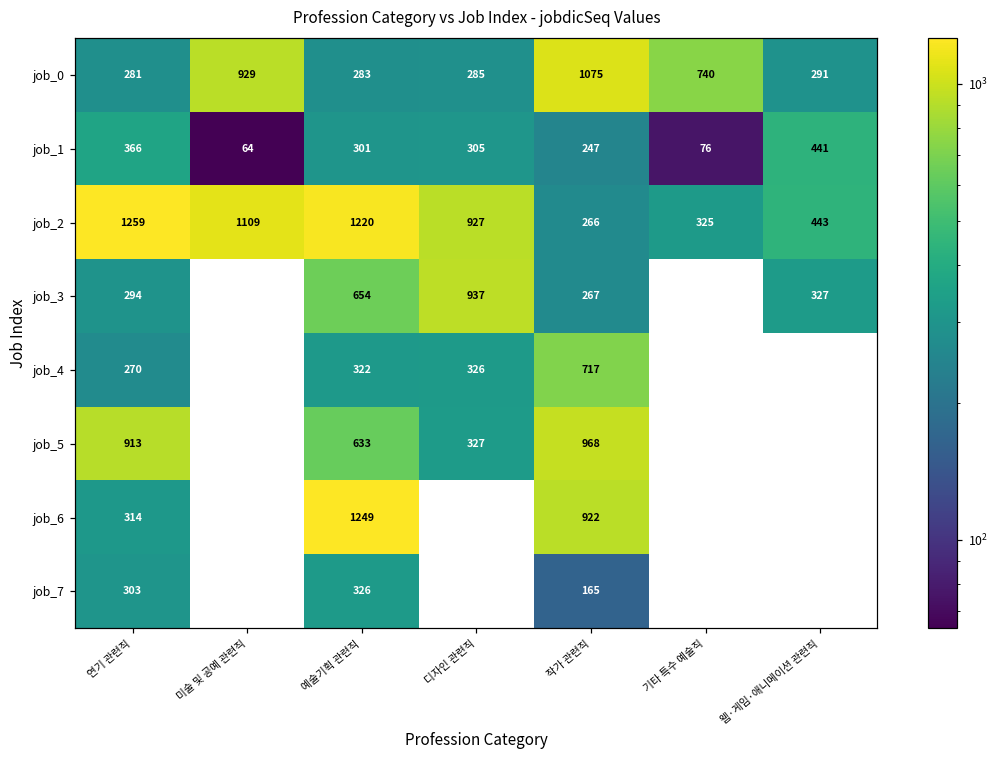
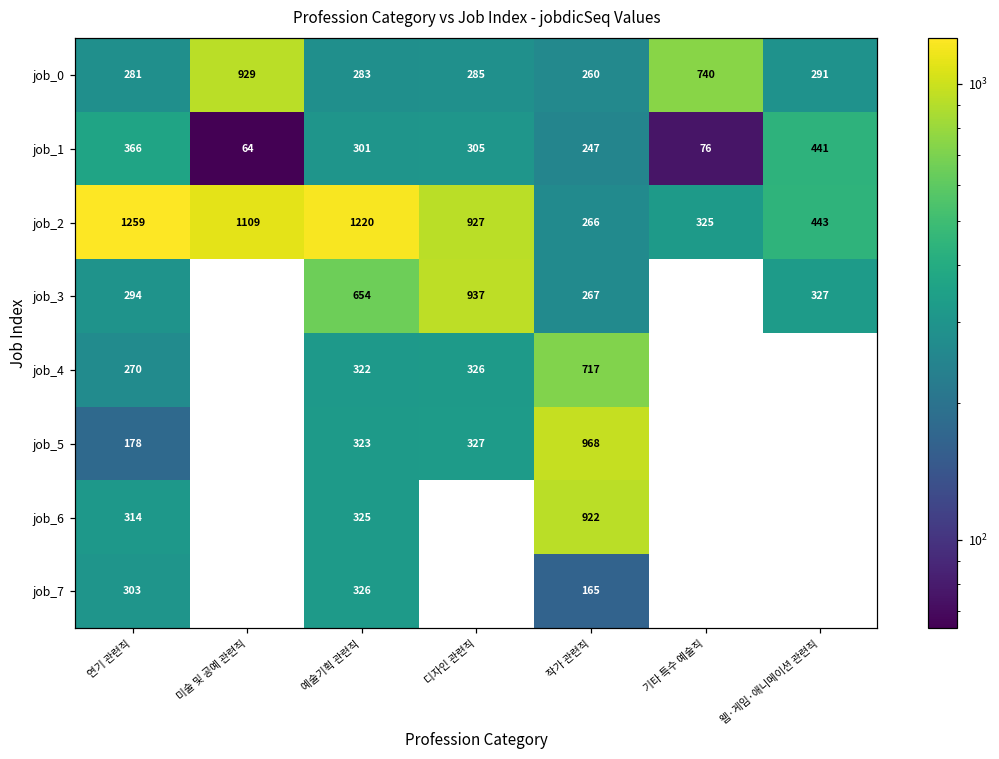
job_0, 작가 관련직: 1075 -> 260
job_5, 연기 관련직: 913 -> 178
job_5, 예술기획 관련직: 633 -> 323
job_6, 예술기획 관련직: 1249 -> 325
